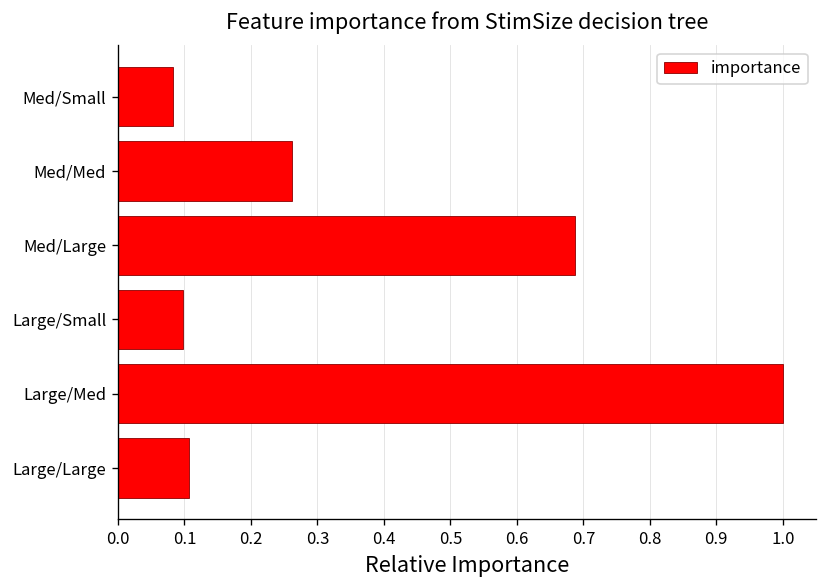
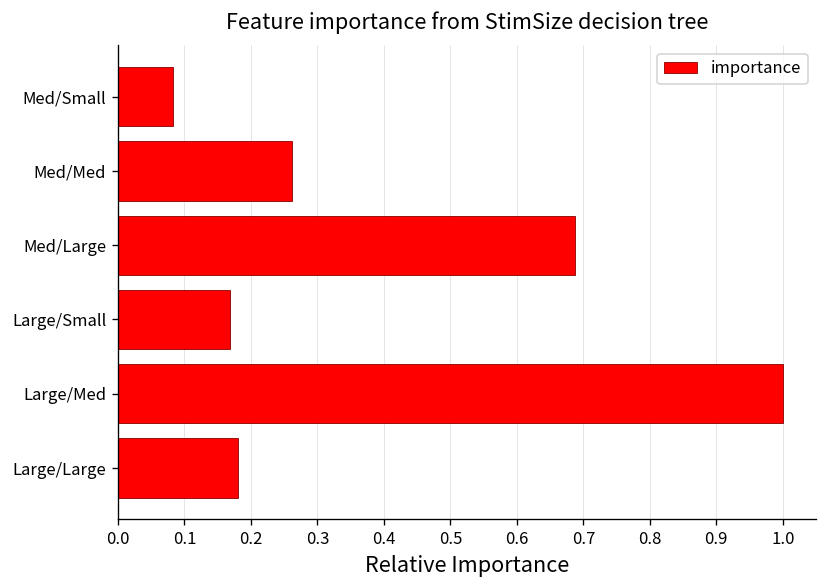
Large/Small: 0.10 -> 0.17
Large/Large: 0.11 -> 0.18
